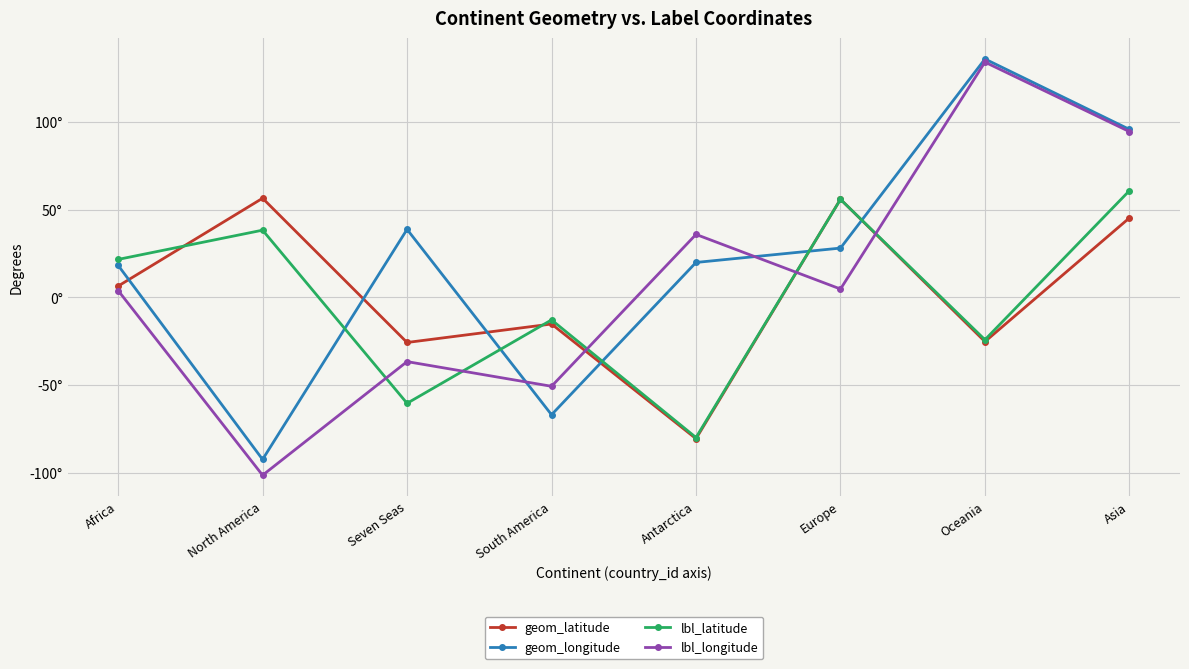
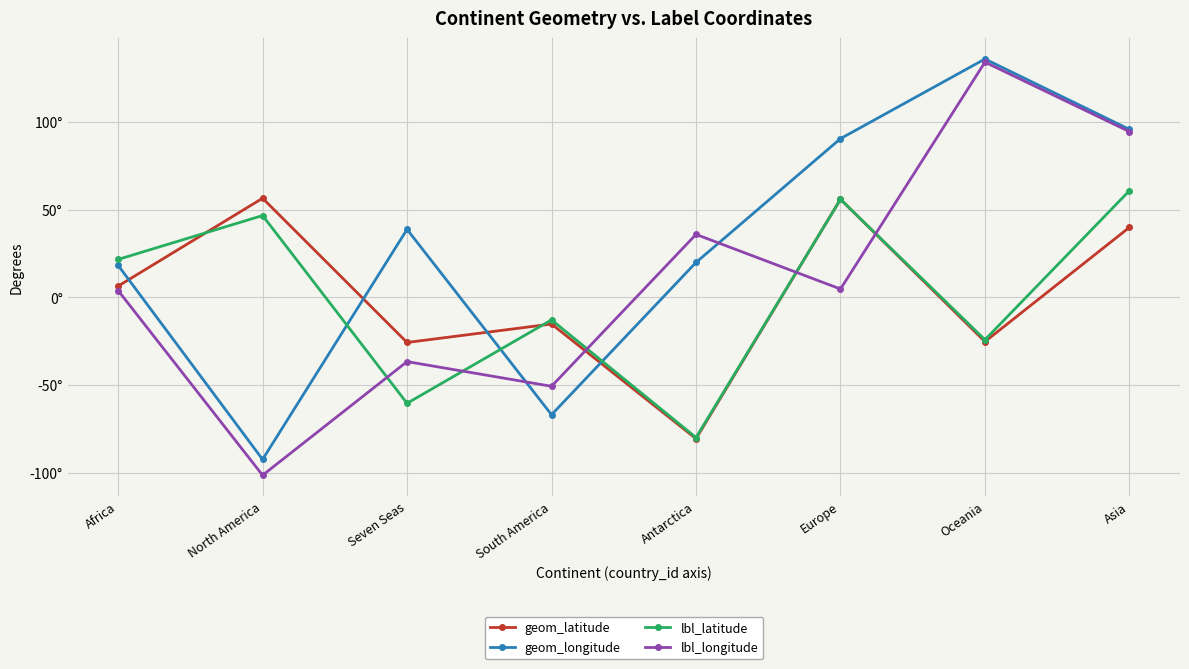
lbl_latitude, North America: 38° -> 47°
geom_longitude, Europe: 28° -> 90°
geom_latitude, Asia: 45° -> 40°
